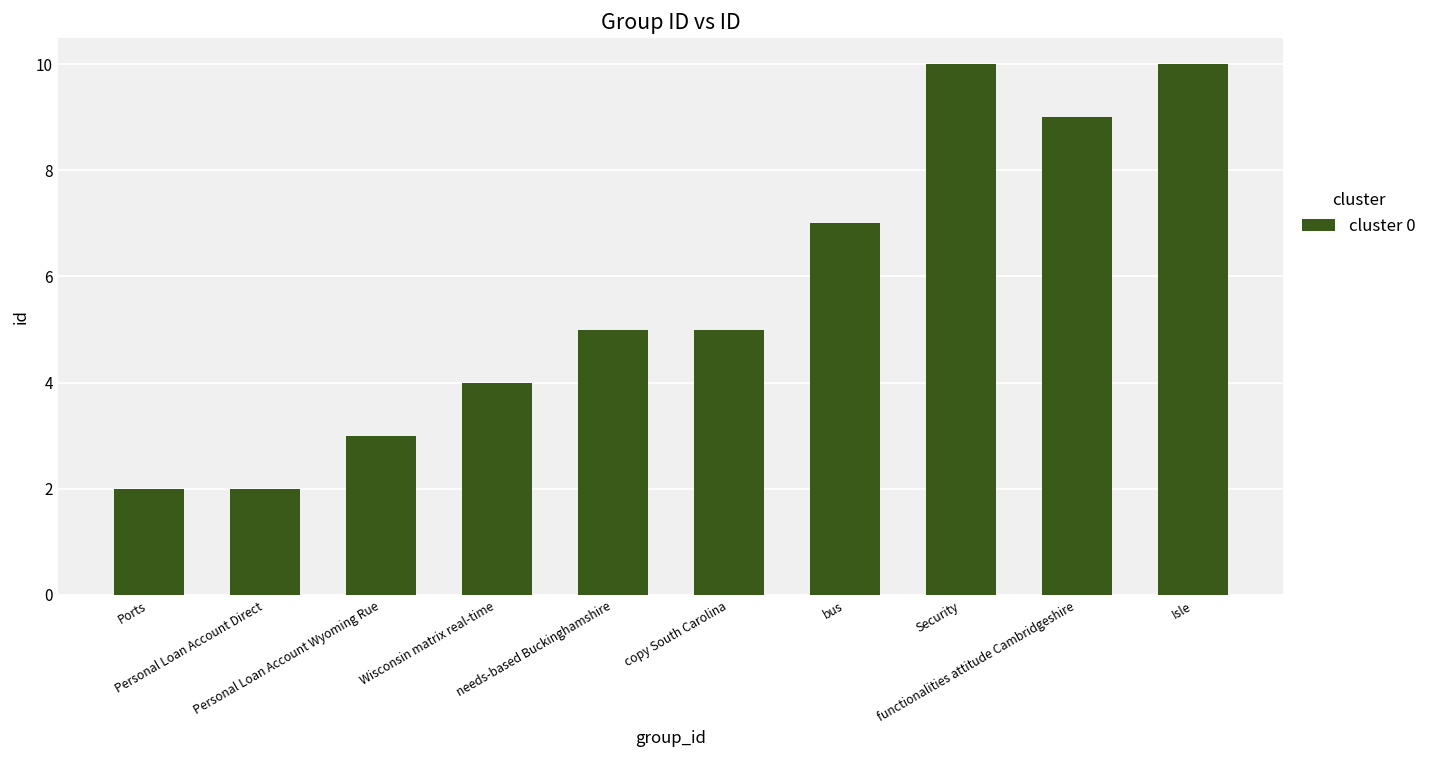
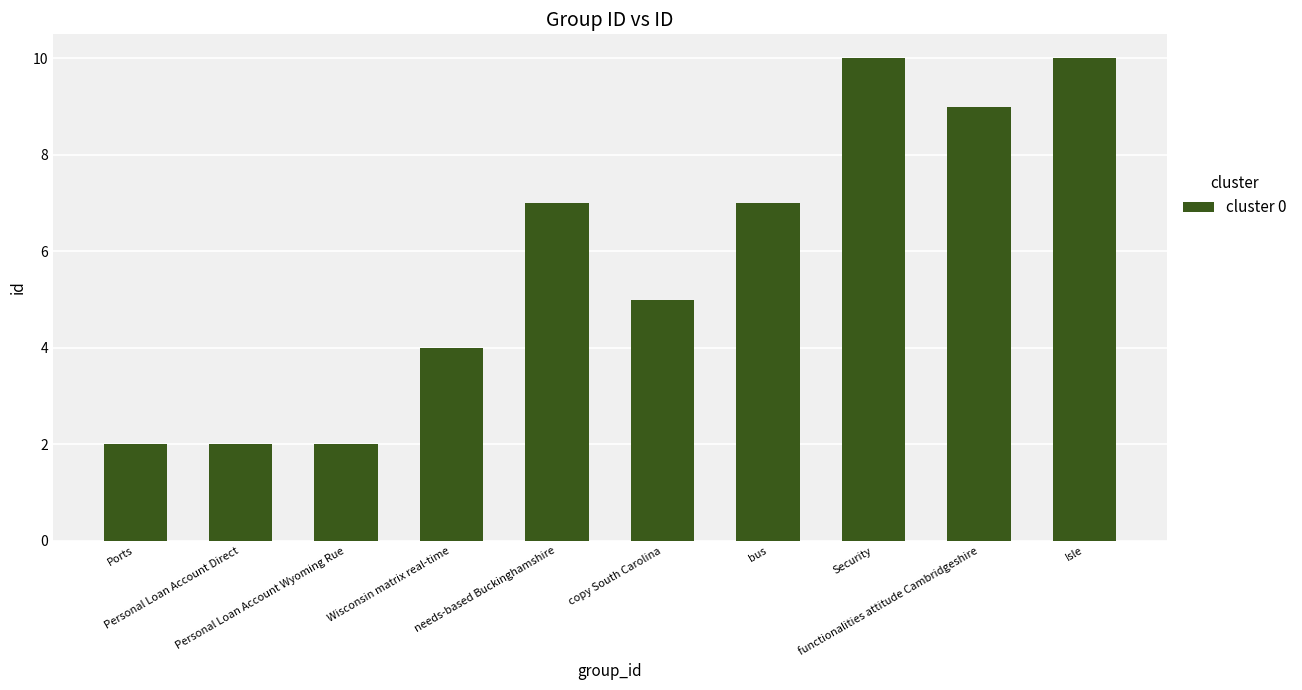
Personal Loan Account Wyoming Rue: 3 -> 2
needs-based Buckinghamshire: 5 -> 7
